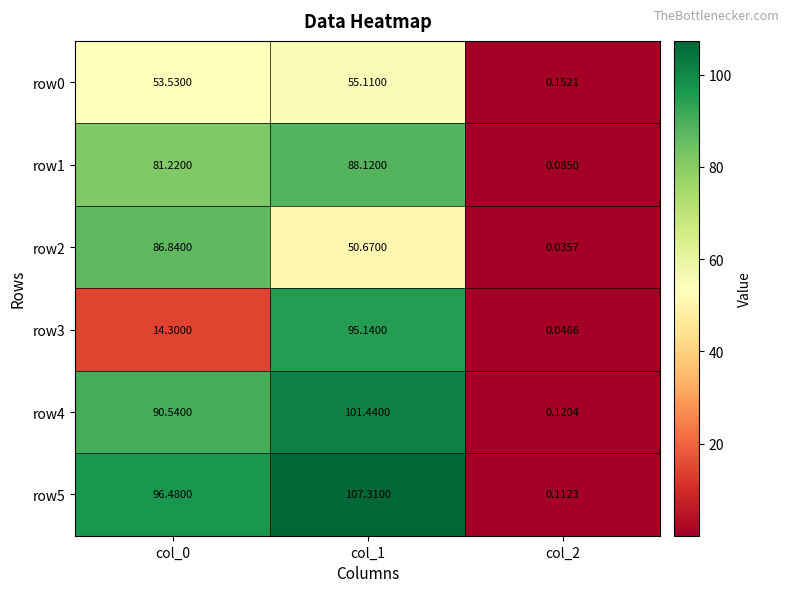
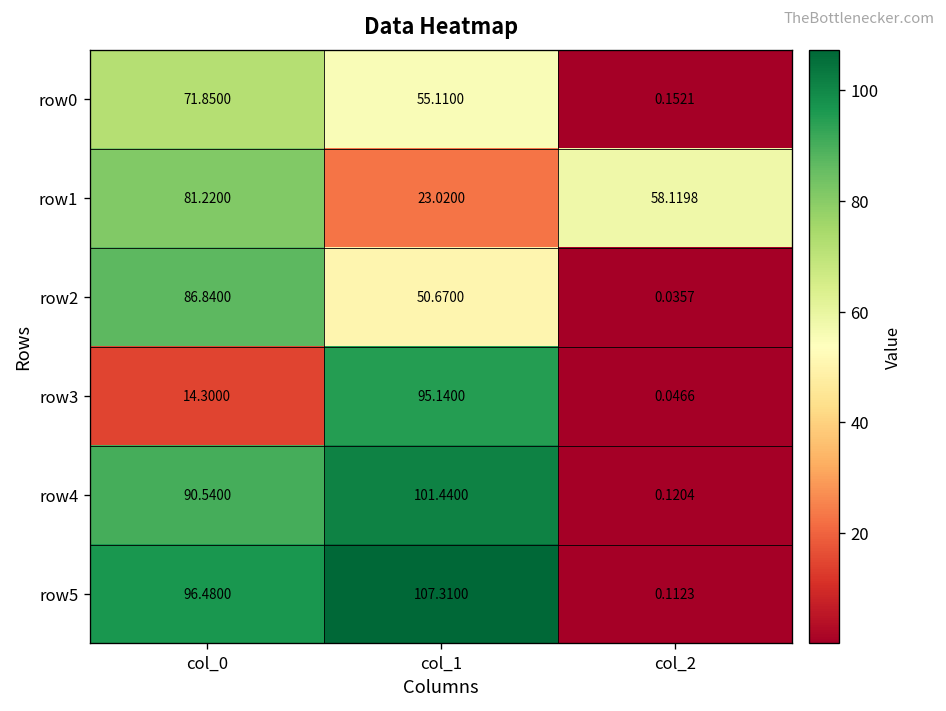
row0, col_0: 53.5300 -> 71.8500
row1, col_1: 88.1200 -> 23.0200
row1, col_2: 0.0850 -> 58.1198
